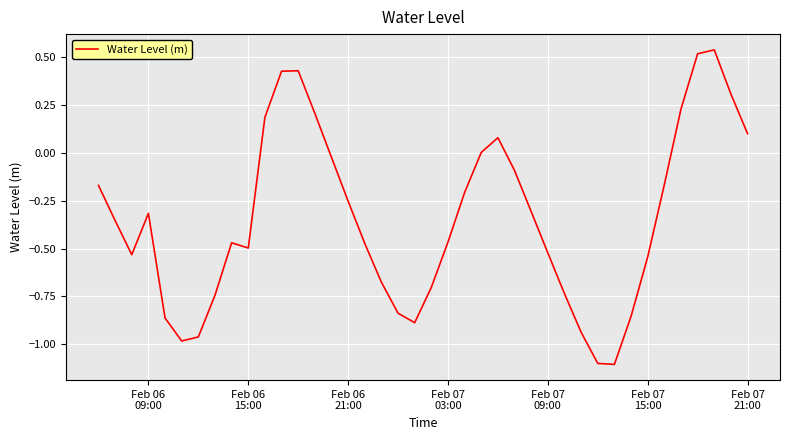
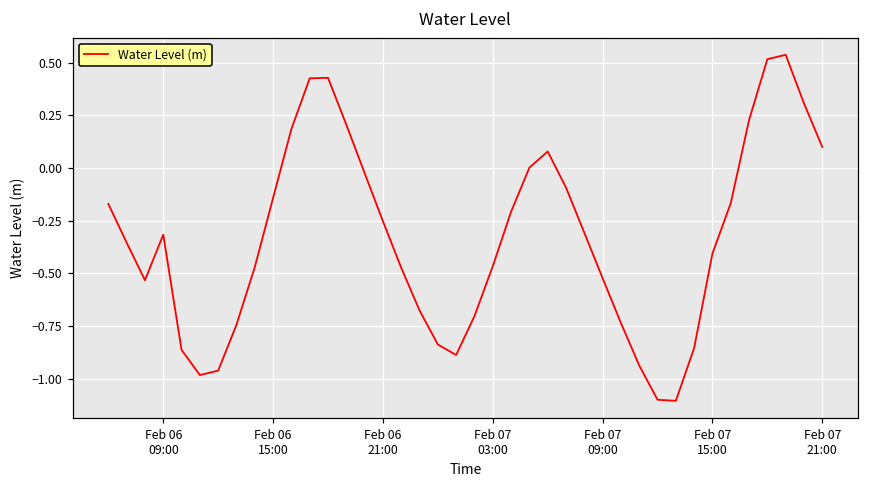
Feb 06 15:00: -0.50 -> -0.14
Feb 07 15:00: -0.54 -> -0.41
